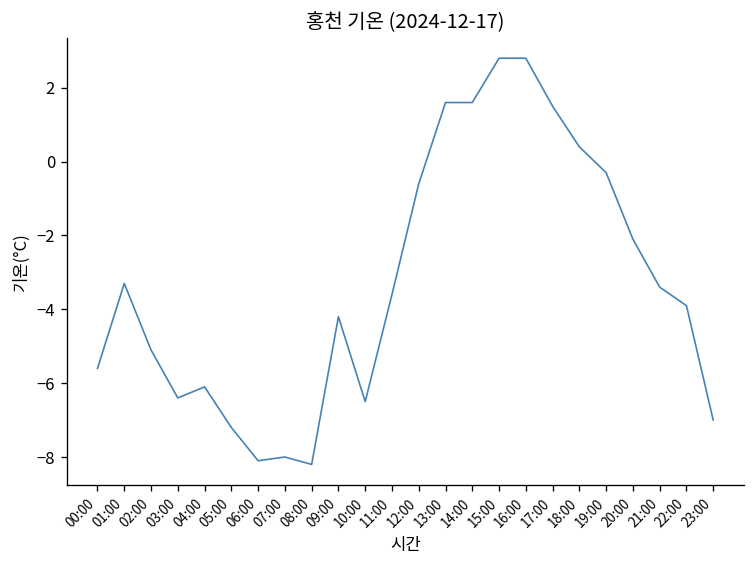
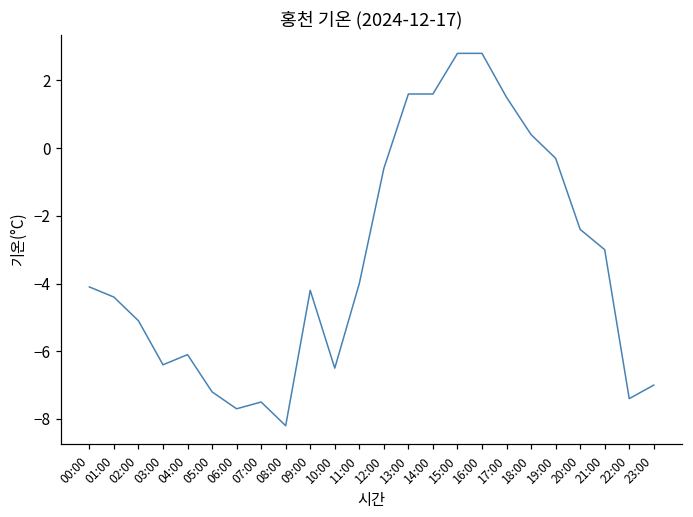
00:00: -5.6 -> -4.1
01:00: -3.3 -> -4.4
06:00: -8.1 -> -7.7
07:00: -8.0 -> -7.5
11:00: -3.6 -> -4.0
20:00: -2.1 -> -2.4
21:00: -3.4 -> -3.0
22:00: -3.9 -> -7.4
